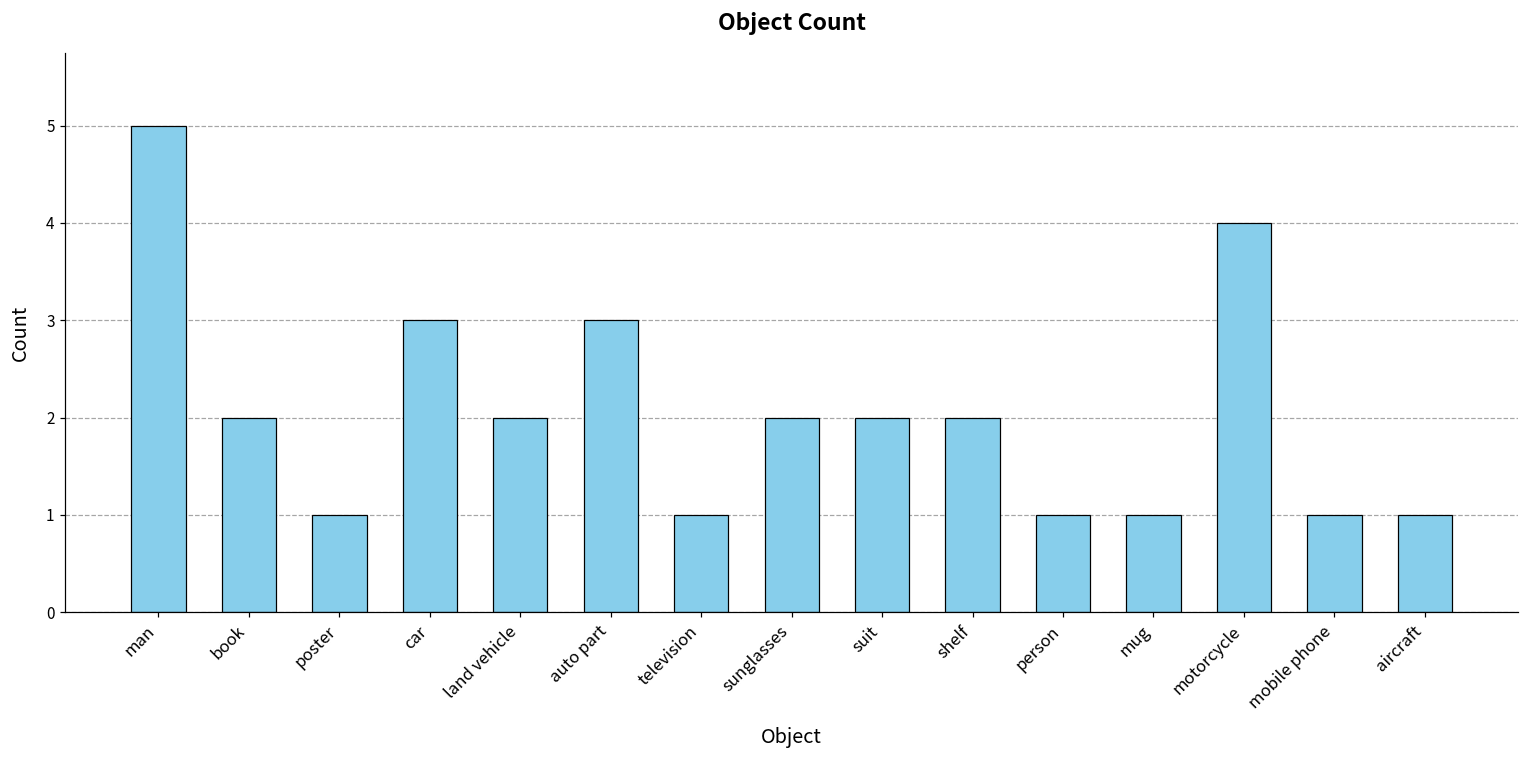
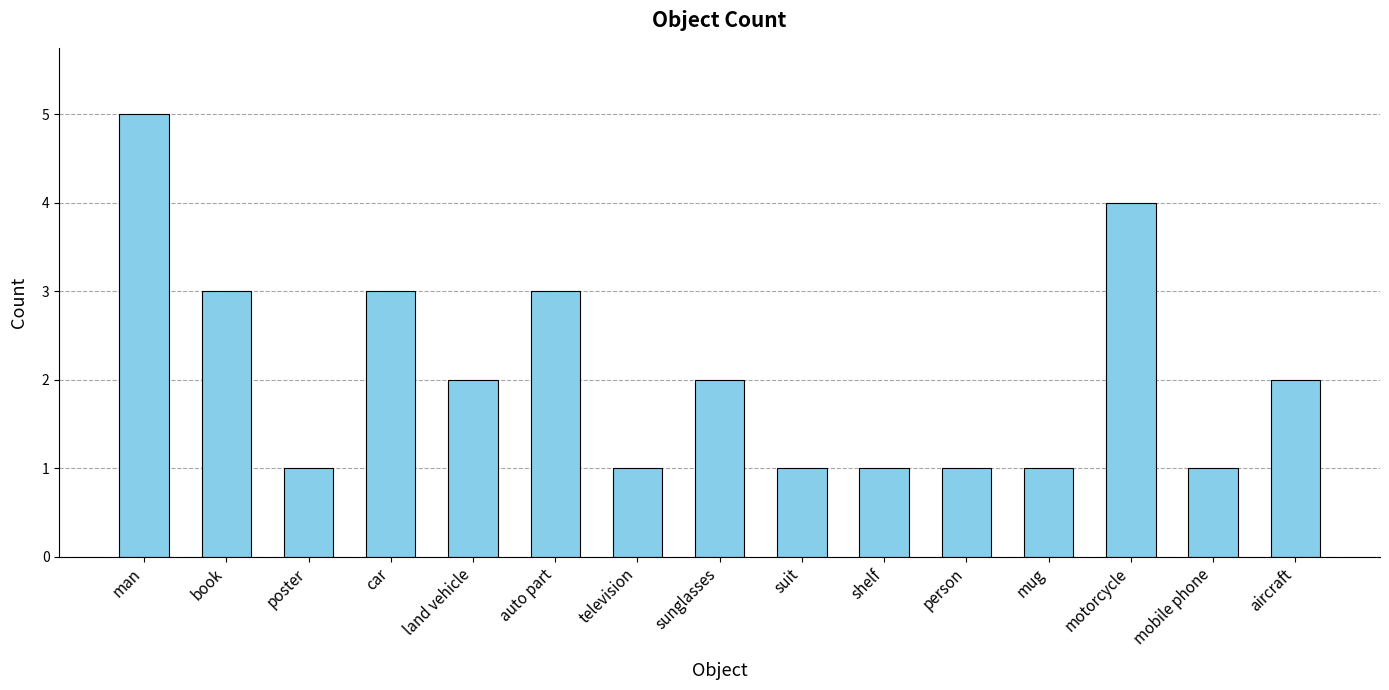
book: 2 -> 3
suit: 2 -> 1
shelf: 2 -> 1
aircraft: 1 -> 2
